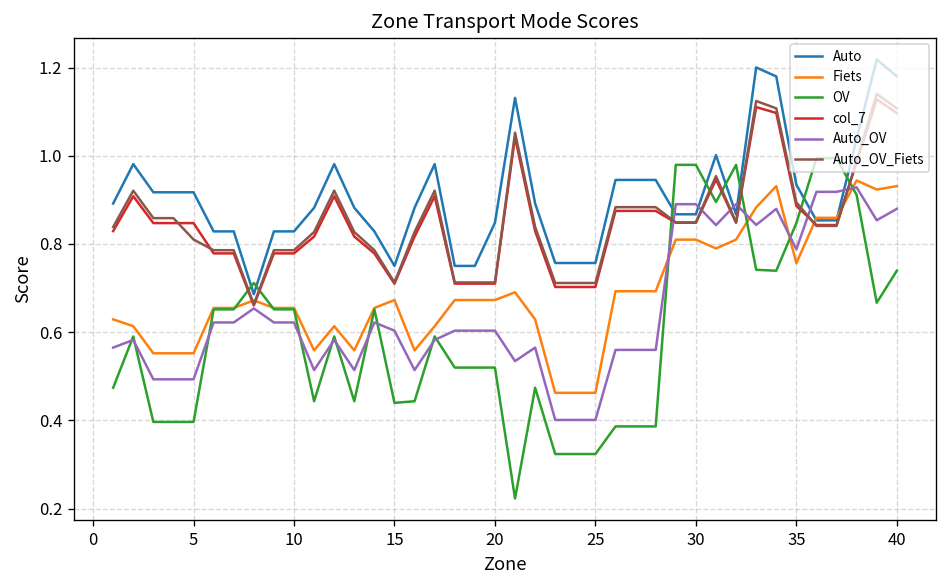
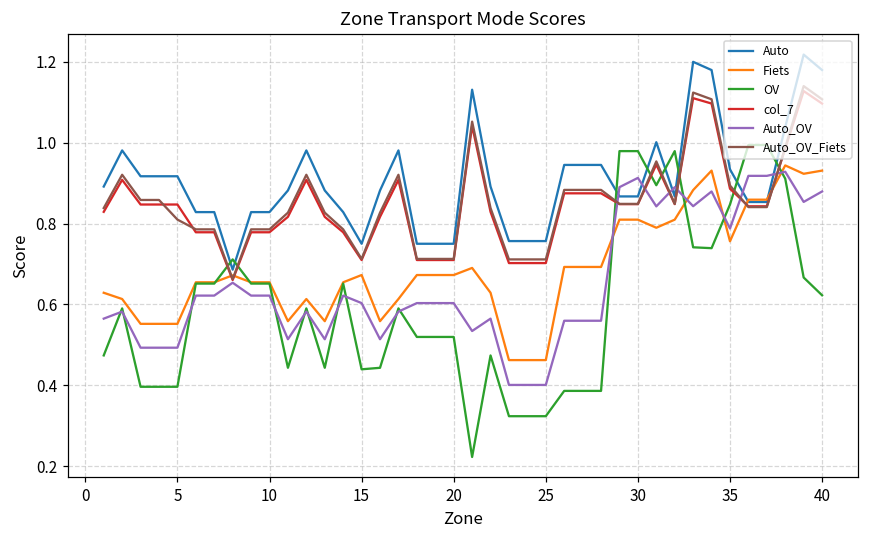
Auto, 20: 0.85 -> 0.75
Auto_OV, 30: 0.89 -> 0.91
OV, 40: 0.74 -> 0.62
